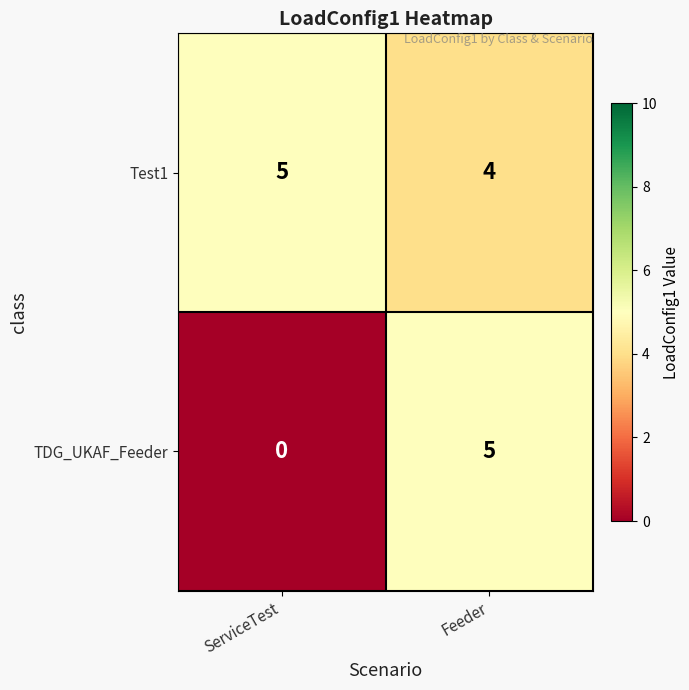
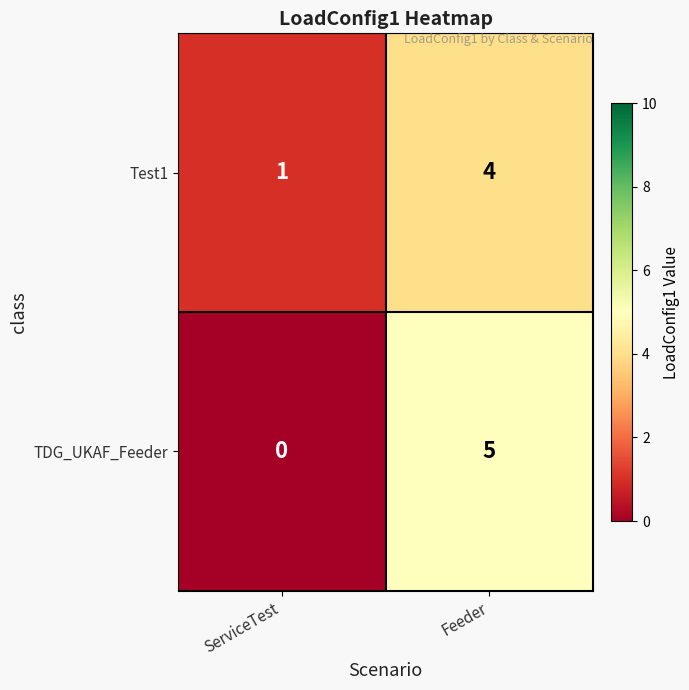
Test1, ServiceTest: 5 -> 1
